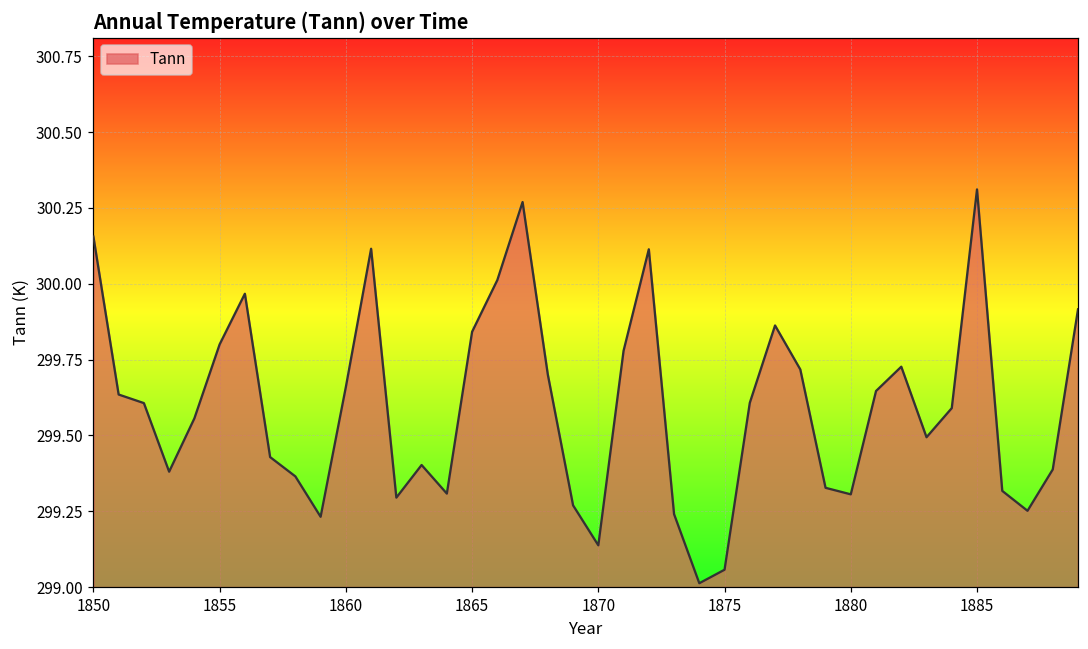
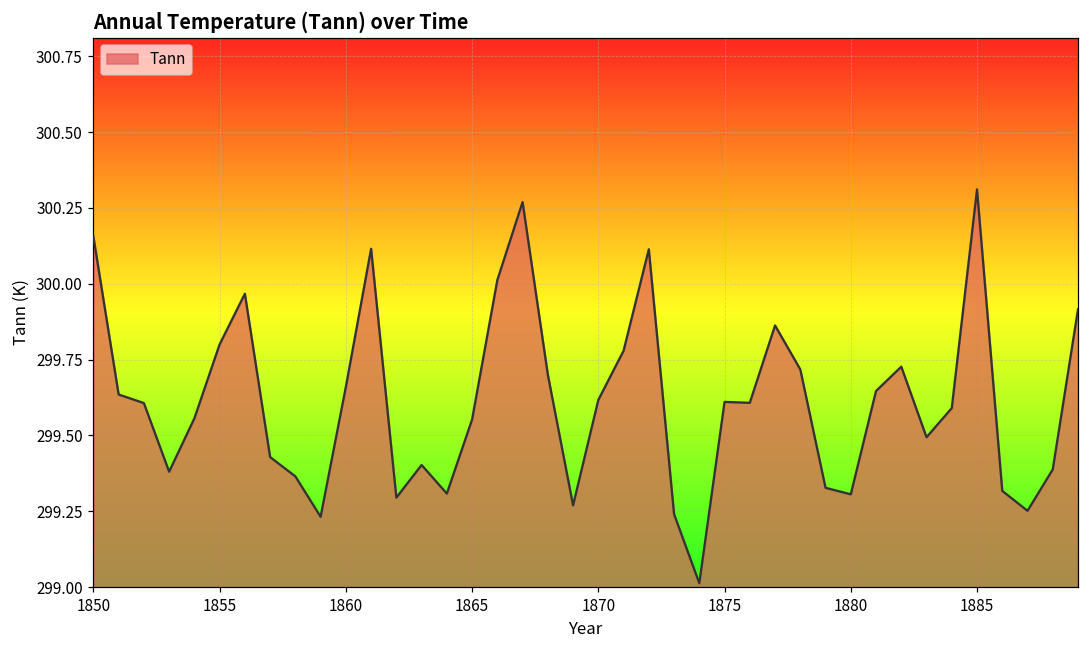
1865: 299.84 -> 299.55
1870: 299.14 -> 299.62
1875: 299.06 -> 299.61
